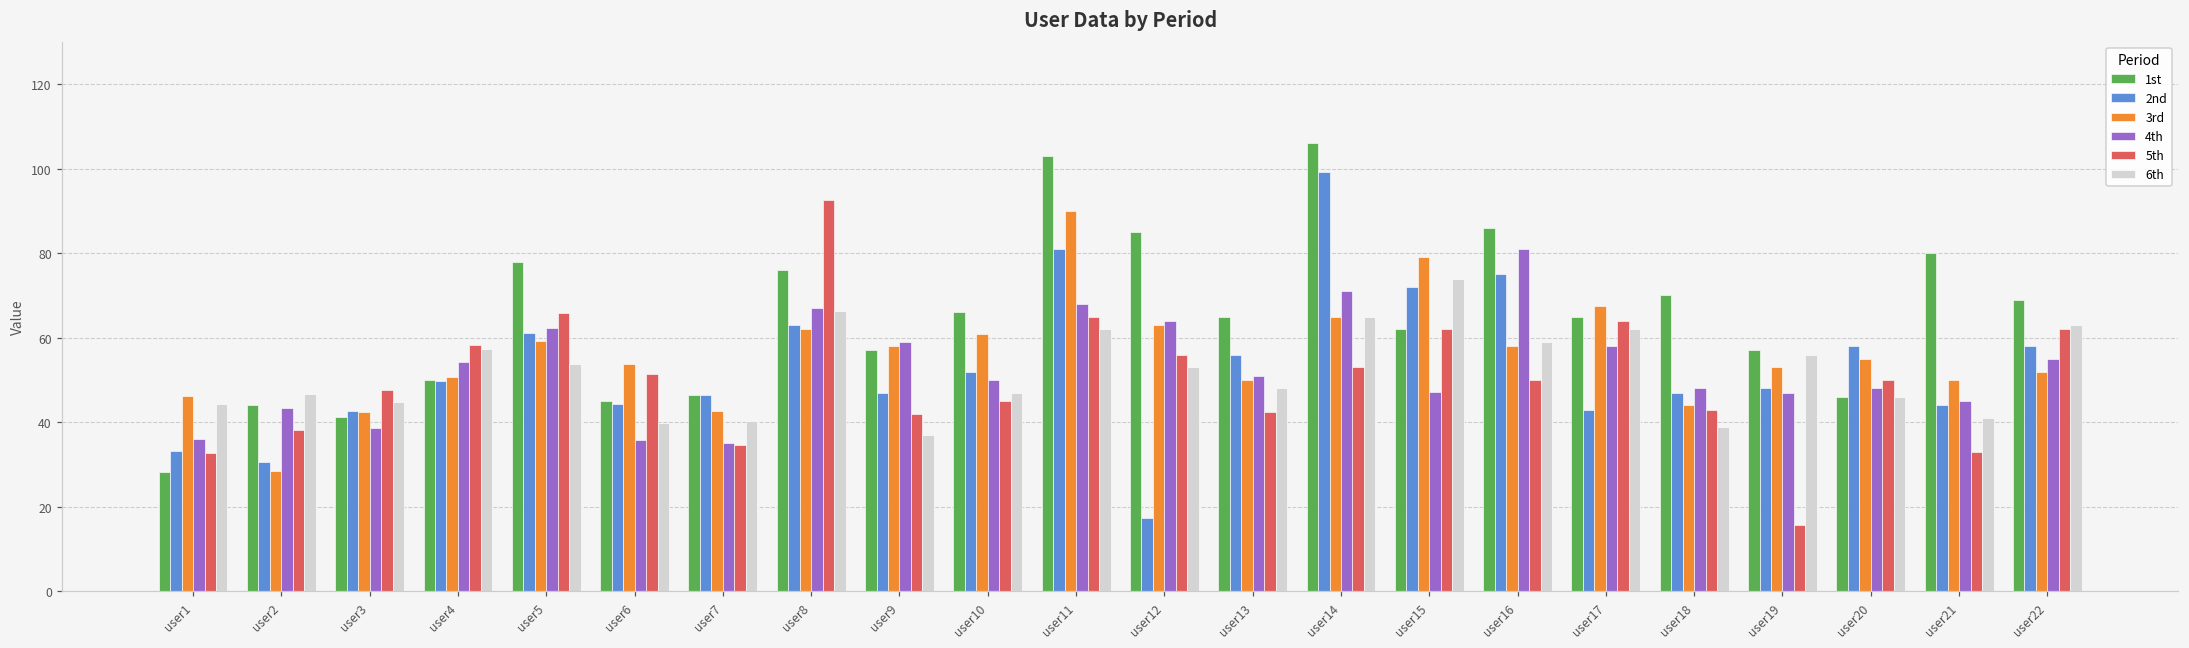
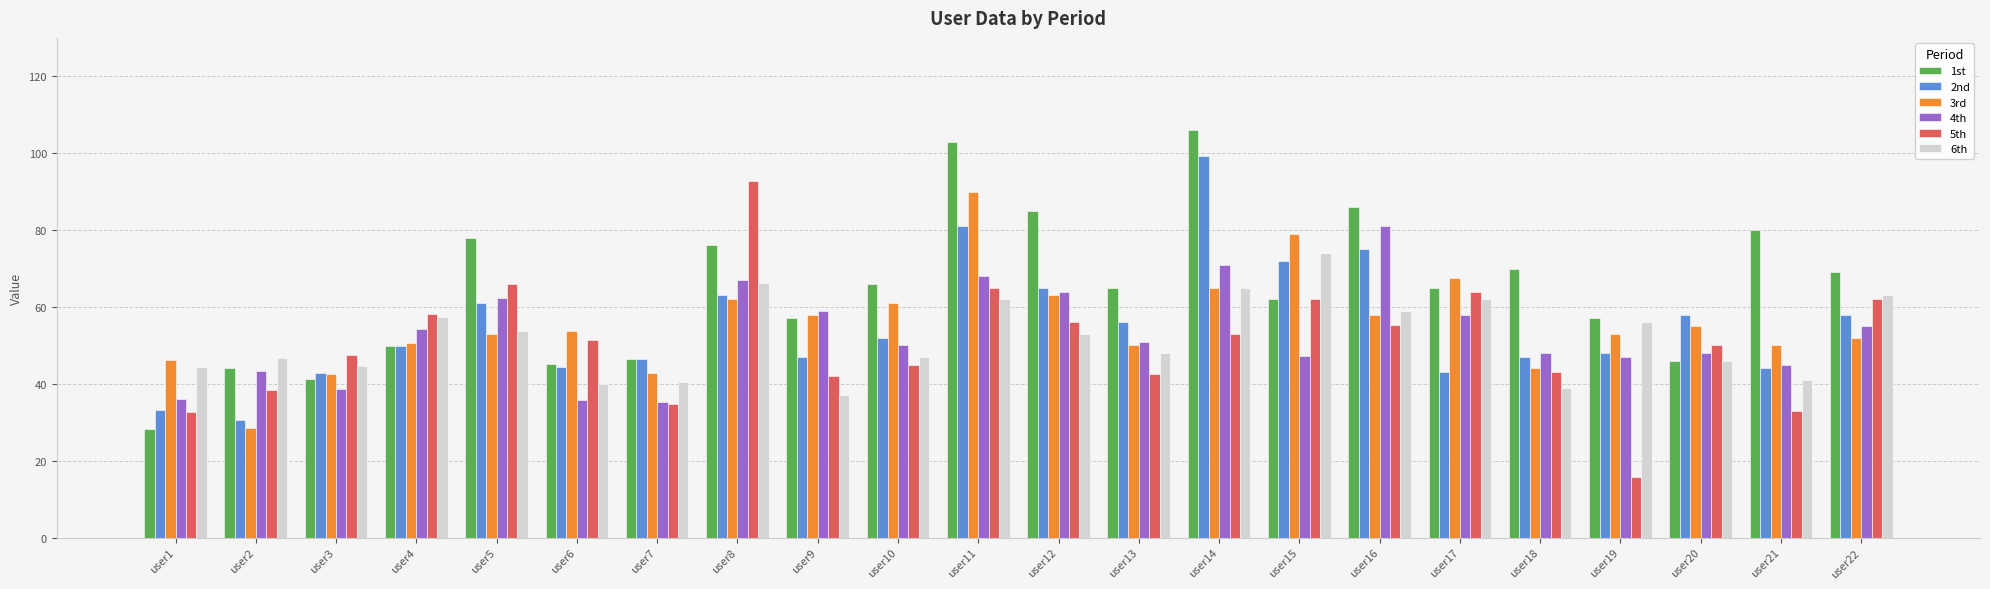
3rd, user5: 59 -> 53
2nd, user12: 17 -> 65
5th, user16: 50 -> 55
